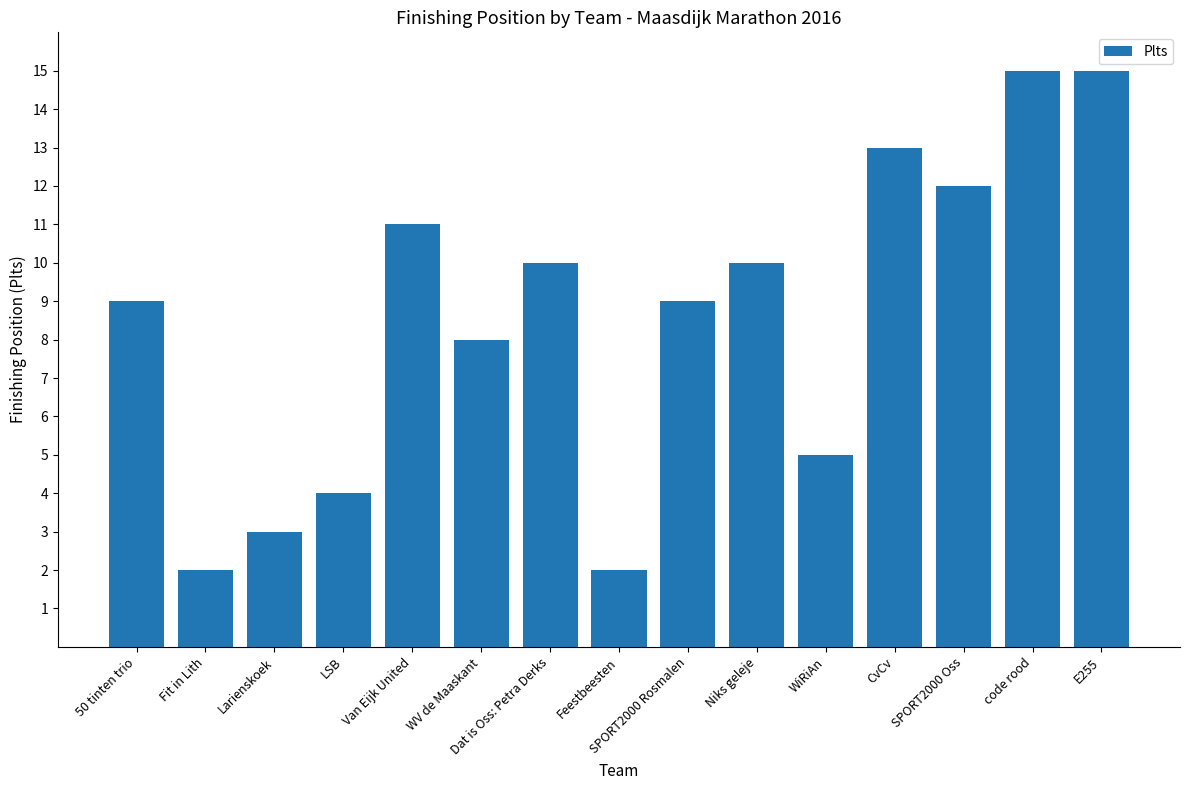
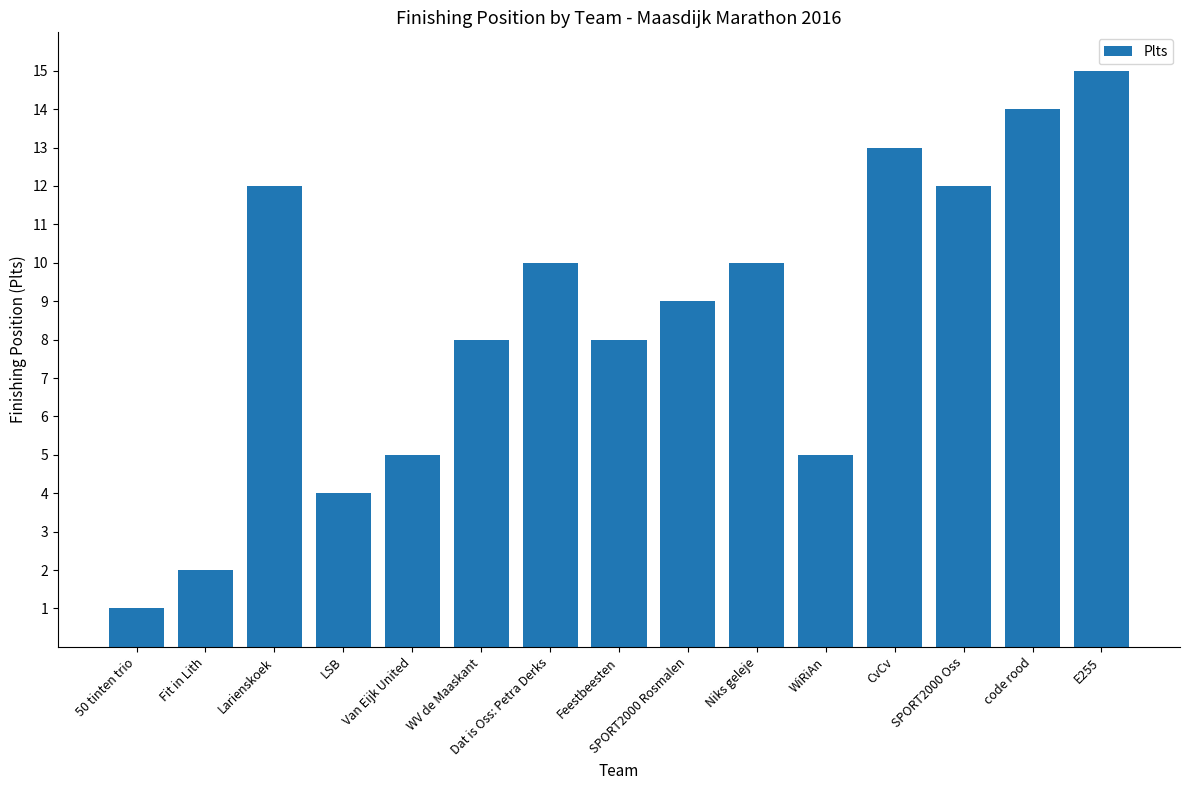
50 tinten trio: 9 -> 1
Larienskoek: 3 -> 12
Van Eijk United: 11 -> 5
Feestbeesten: 2 -> 8
code rood: 15 -> 14
